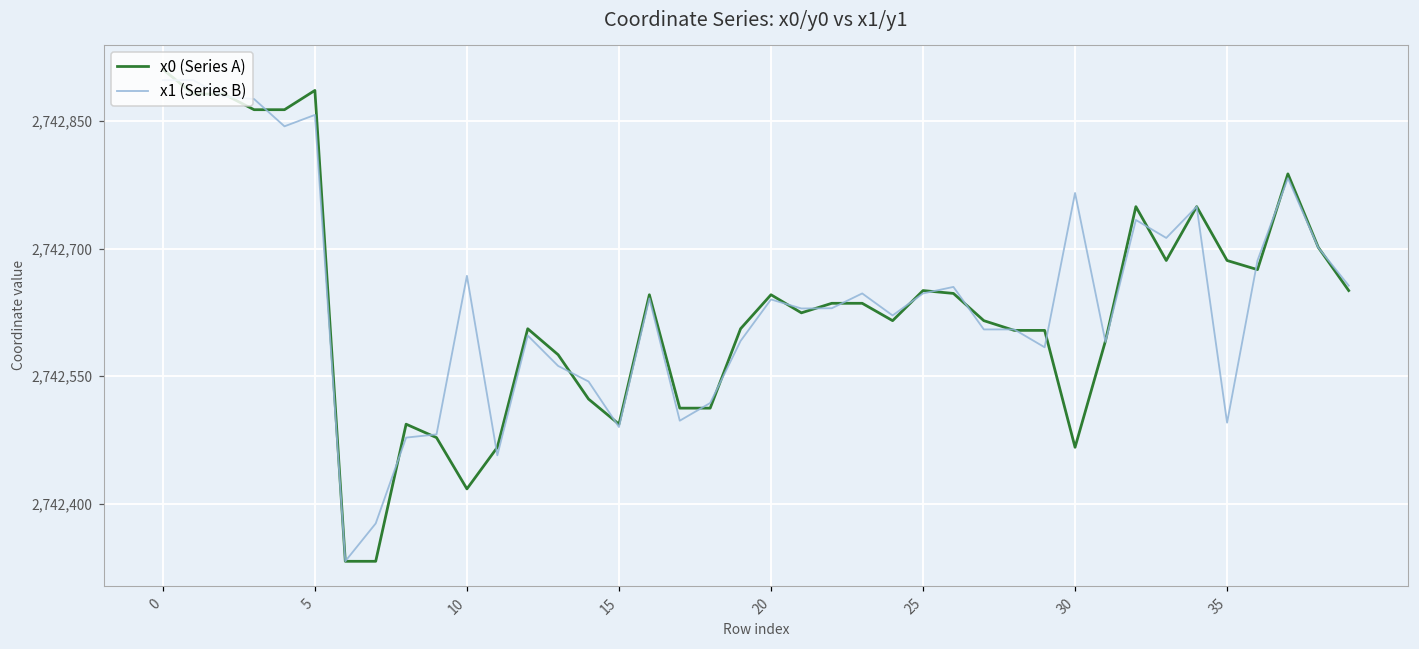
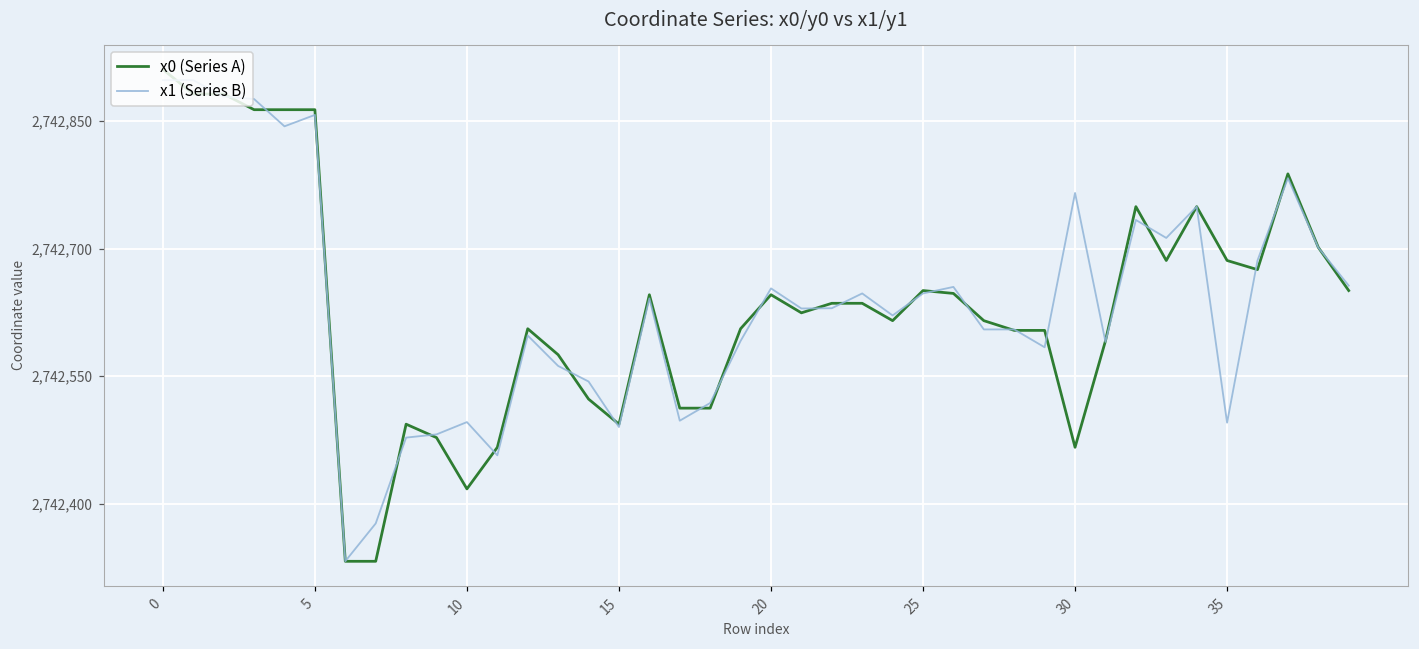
x0 (Series A), 5: 2,742,890 -> 2,742,860
x1 (Series B), 10: 2,742,670 -> 2,742,500
x1 (Series B), 20: 2,742,640 -> 2,742,650
